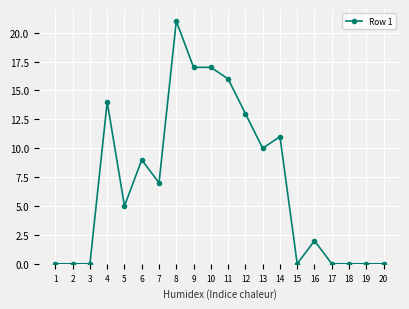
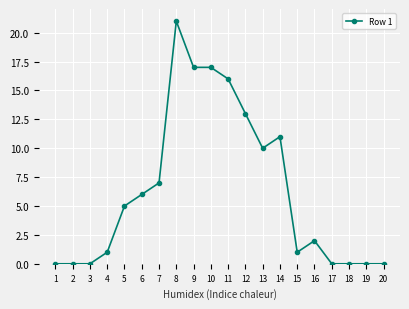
4: 14 -> 1
6: 9 -> 6
15: 0 -> 1
